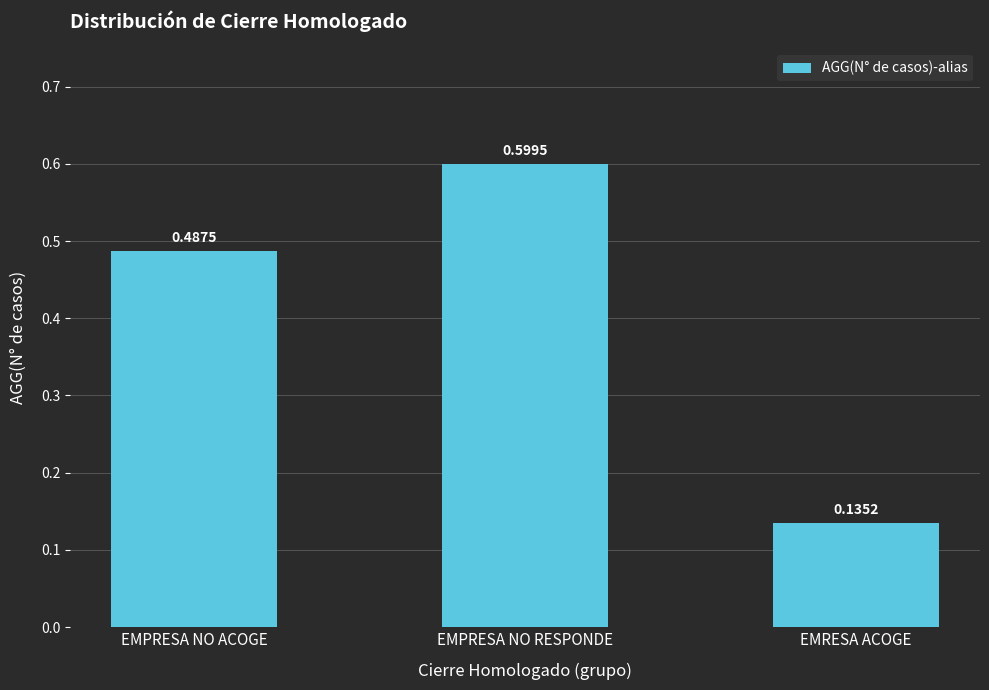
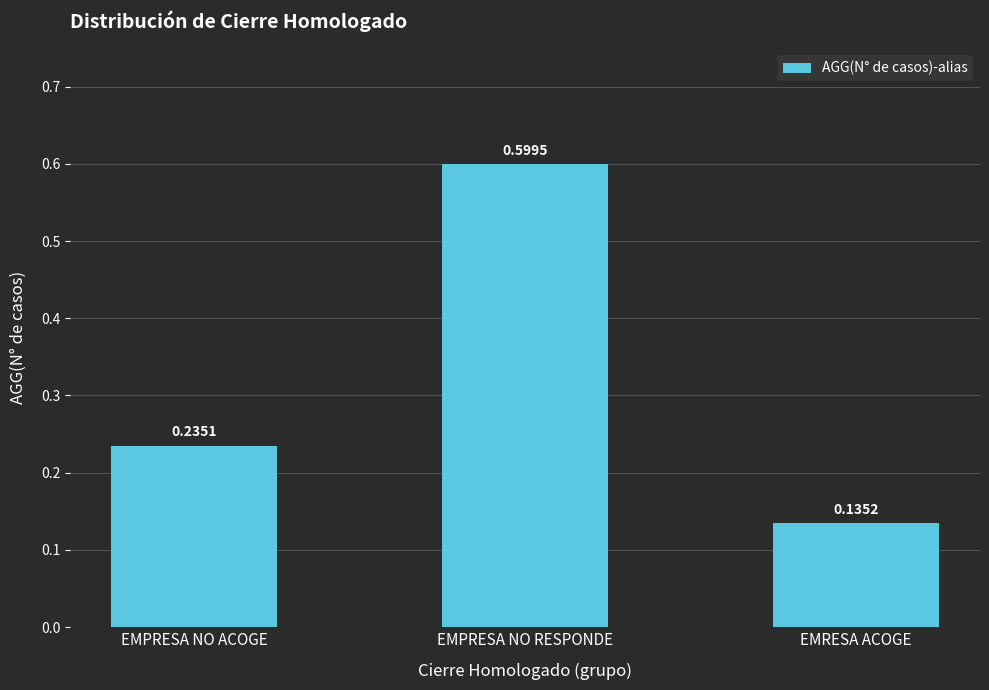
EMPRESA NO ACOGE: 0.4875 -> 0.2351
